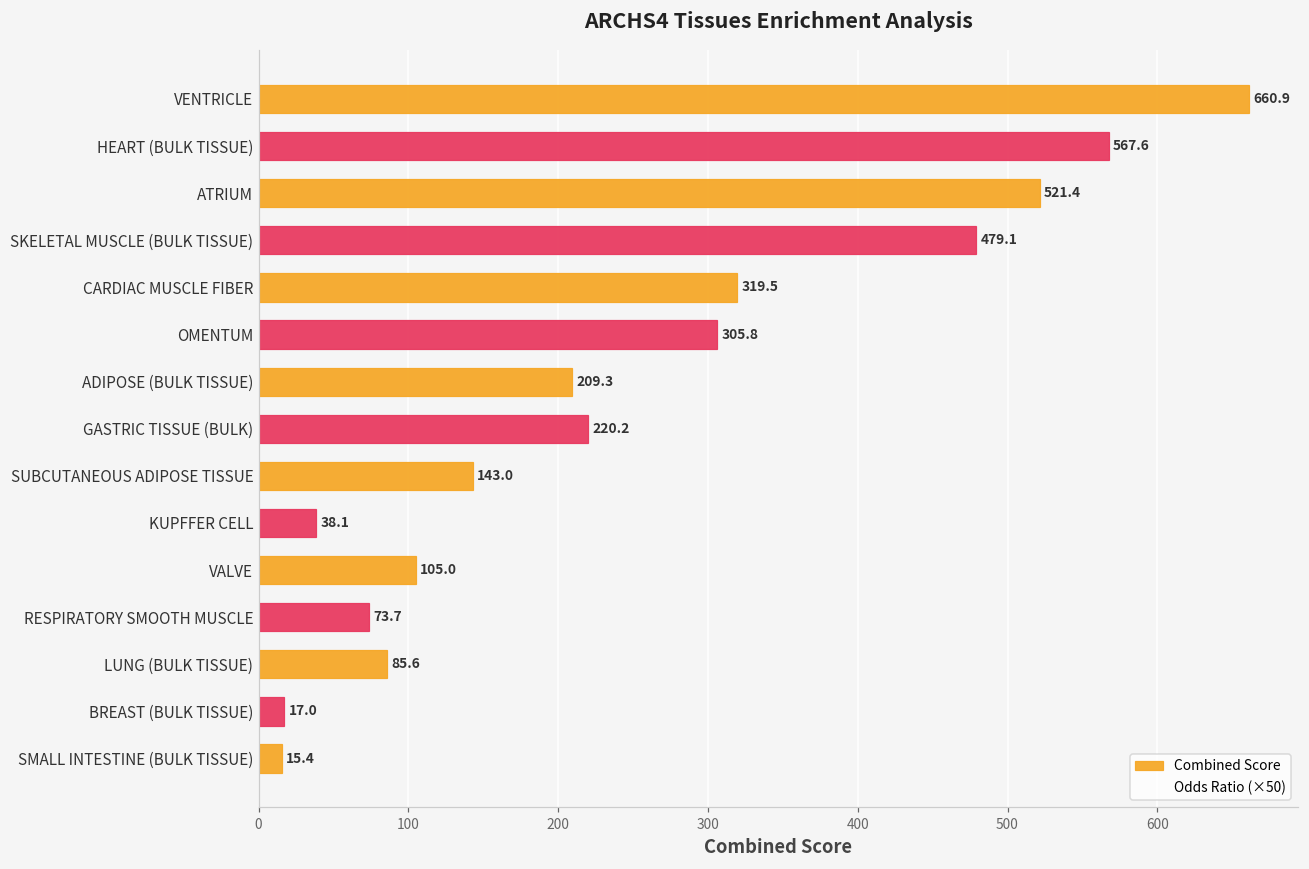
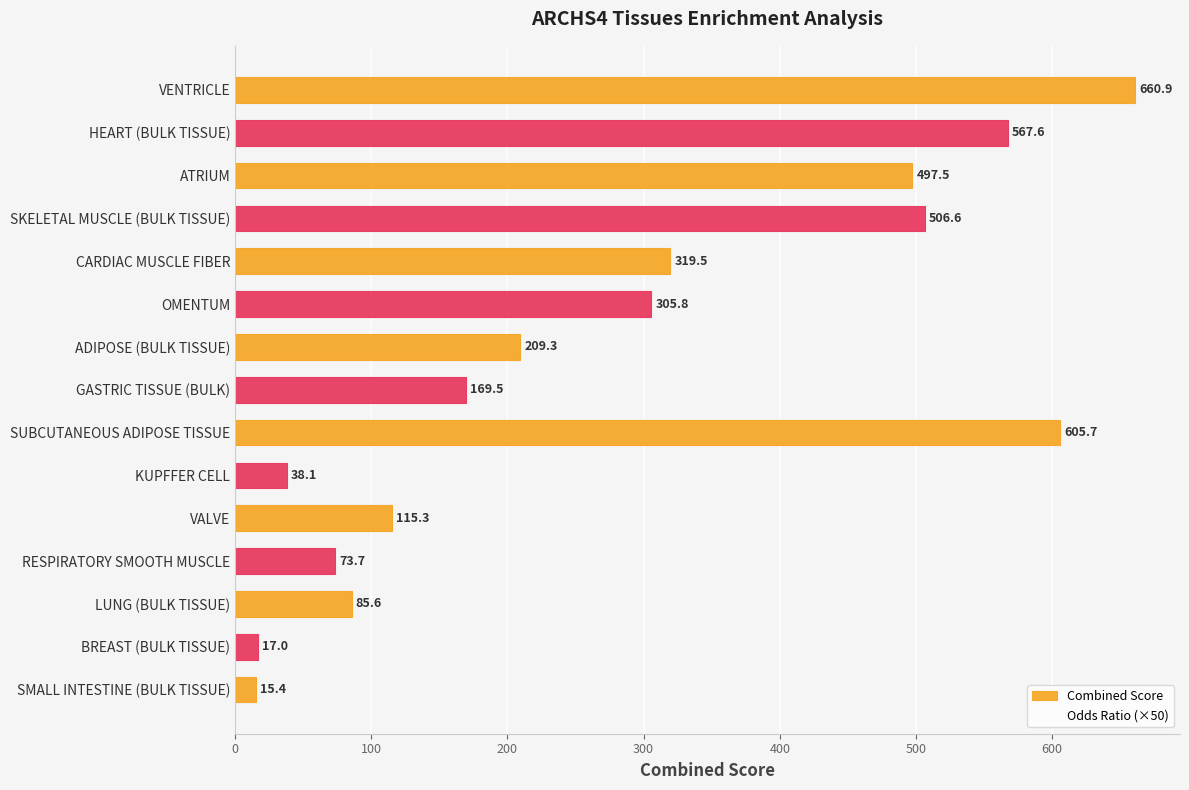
Combined Score, ATRIUM: 521.4 -> 497.5
Combined Score, SKELETAL MUSCLE (BULK TISSUE): 479.1 -> 506.6
Combined Score, GASTRIC TISSUE (BULK): 220.2 -> 169.5
Combined Score, SUBCUTANEOUS ADIPOSE TISSUE: 143.0 -> 605.7
Combined Score, VALVE: 105.0 -> 115.3
